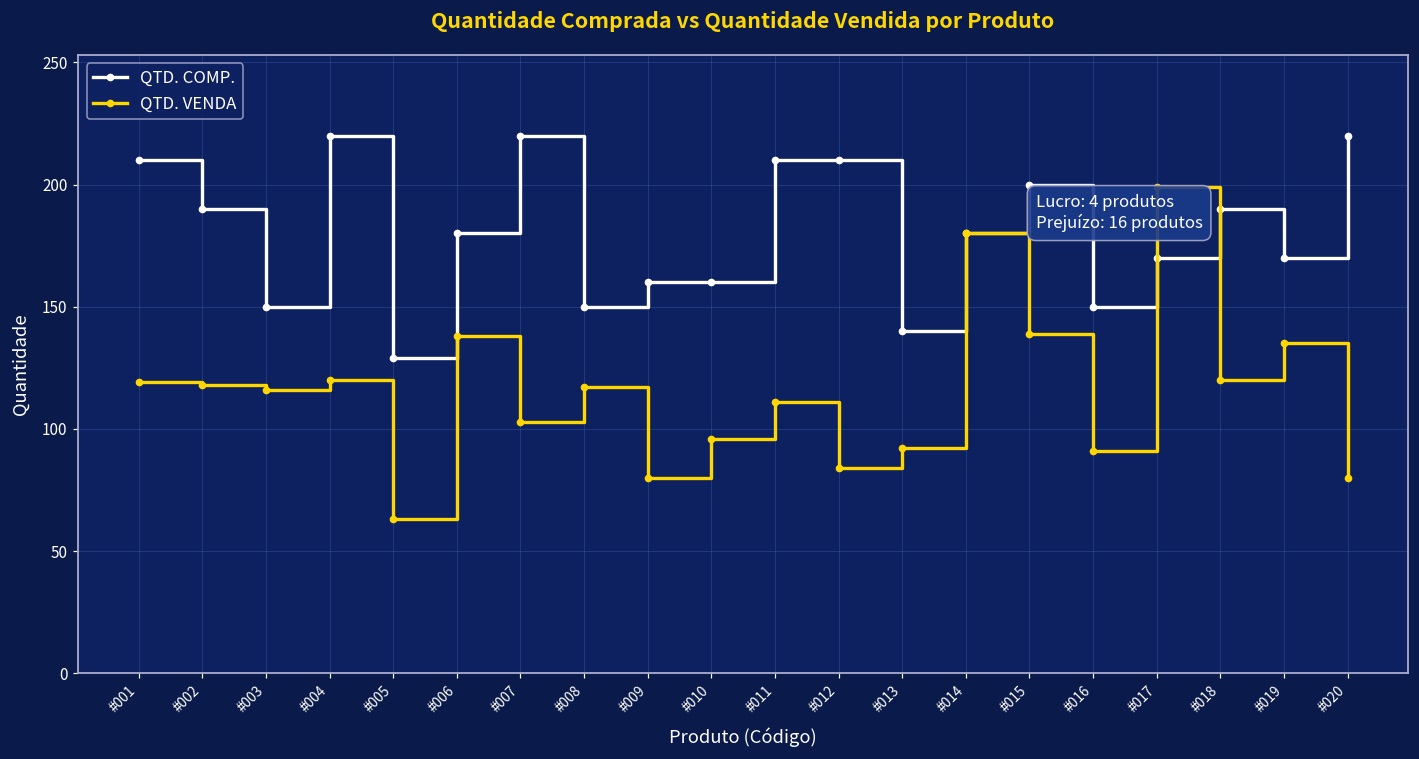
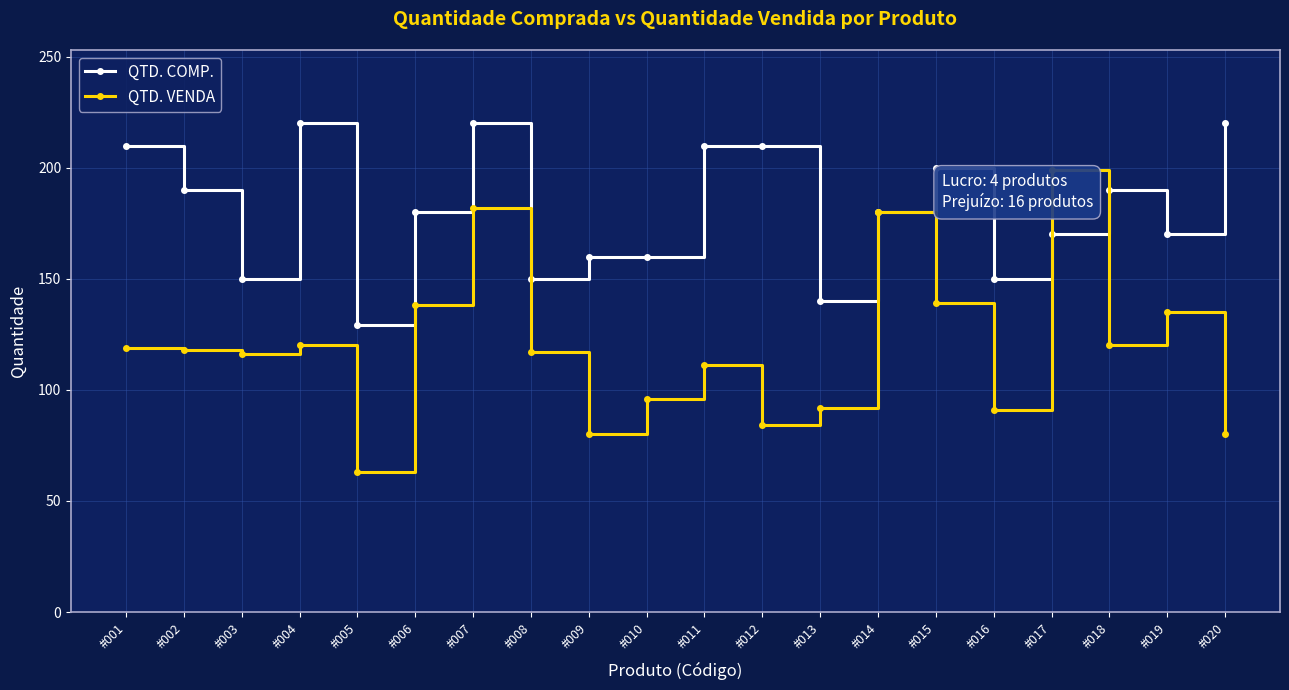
QTD. VENDA, #007: 103 -> 182
